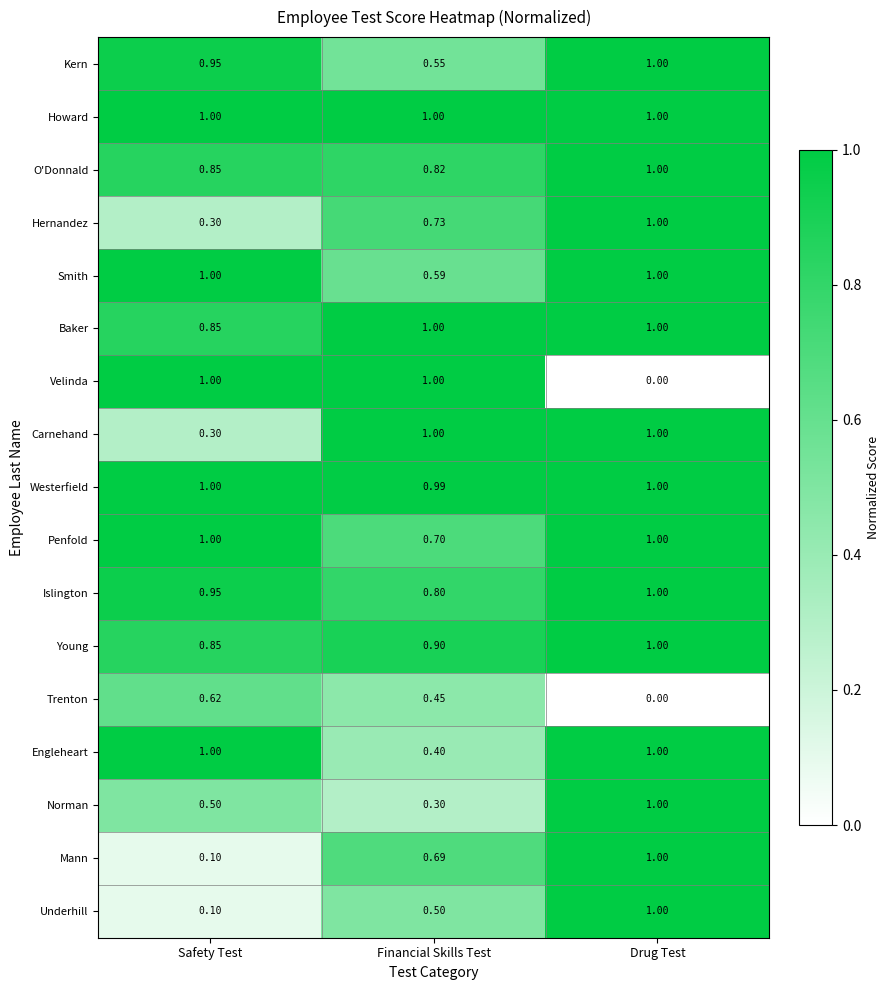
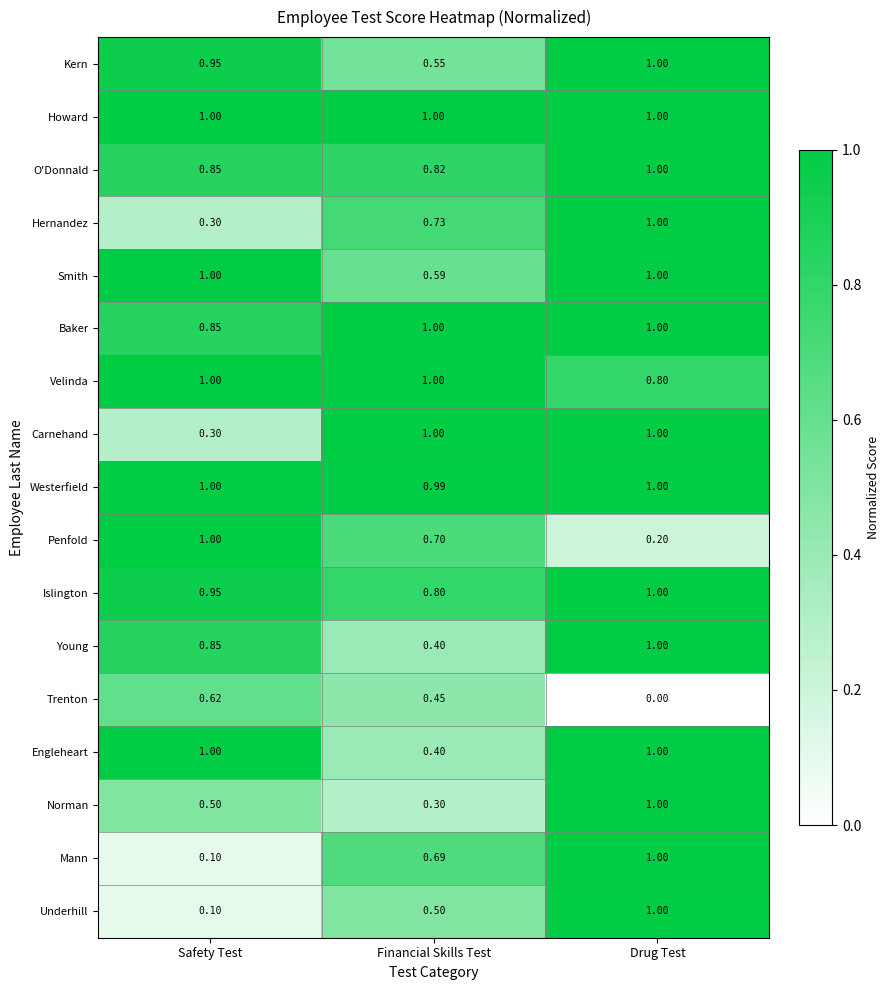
Velinda, Drug Test: 0.00 -> 0.80
Penfold, Drug Test: 1.00 -> 0.20
Young, Financial Skills Test: 0.90 -> 0.40
